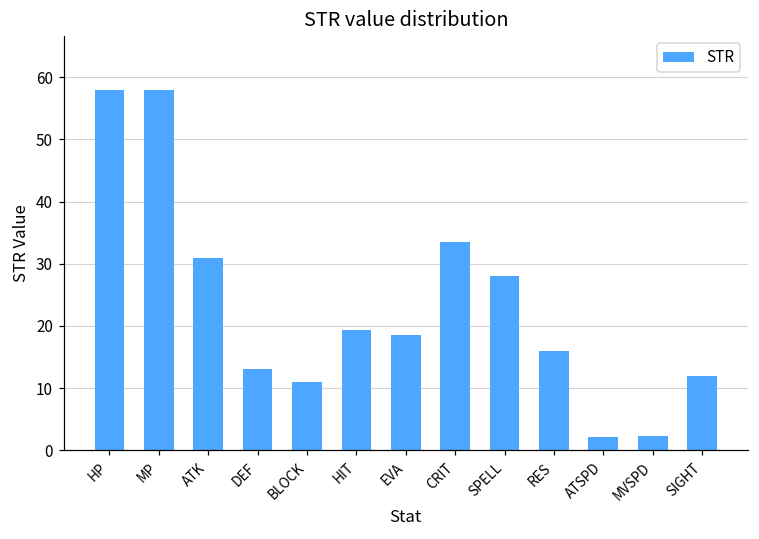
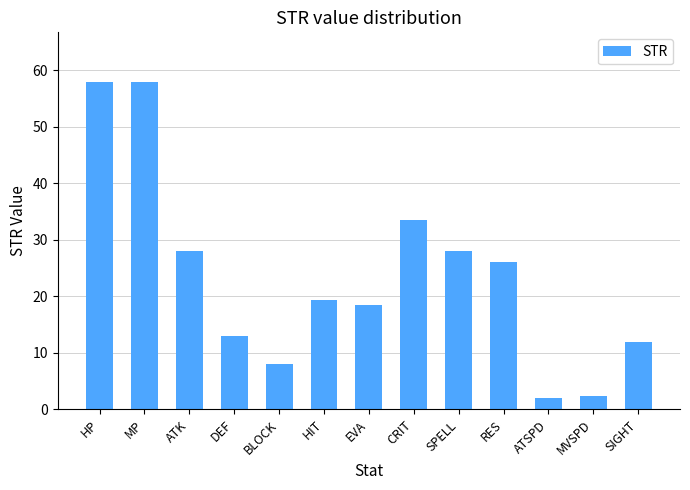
ATK: 31 -> 28
BLOCK: 11 -> 8
RES: 16 -> 26
